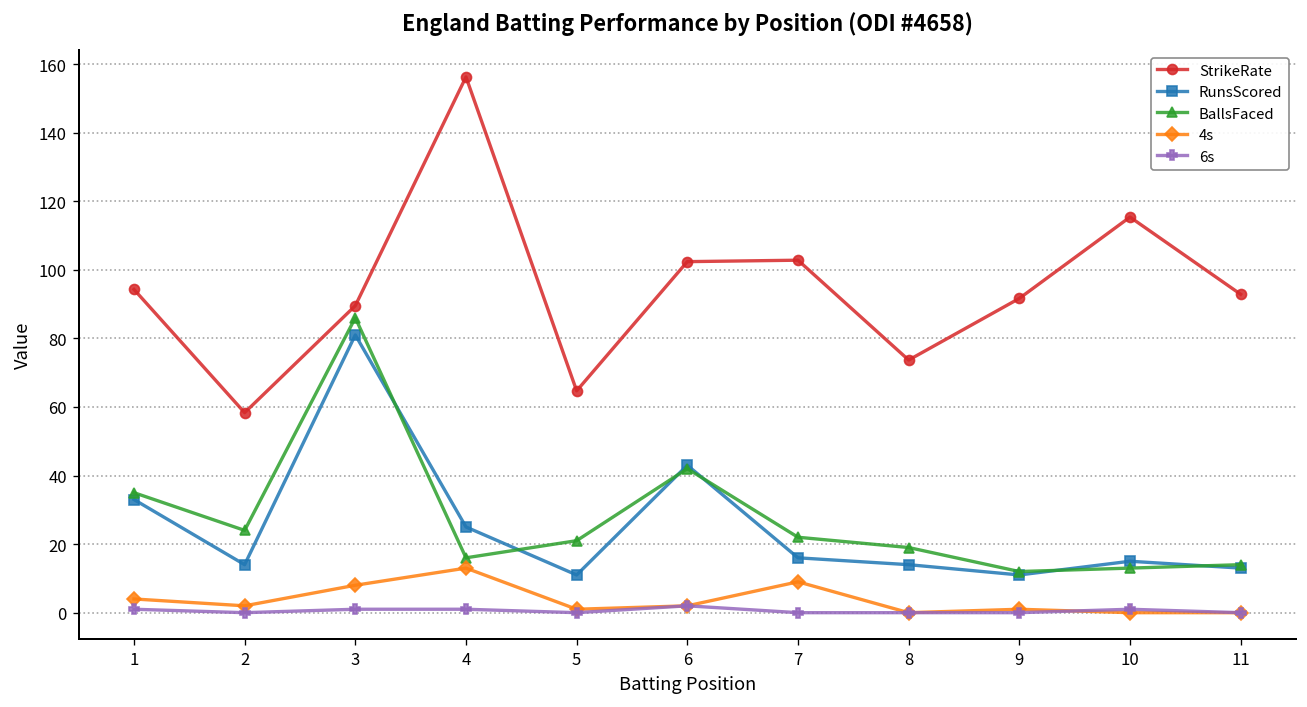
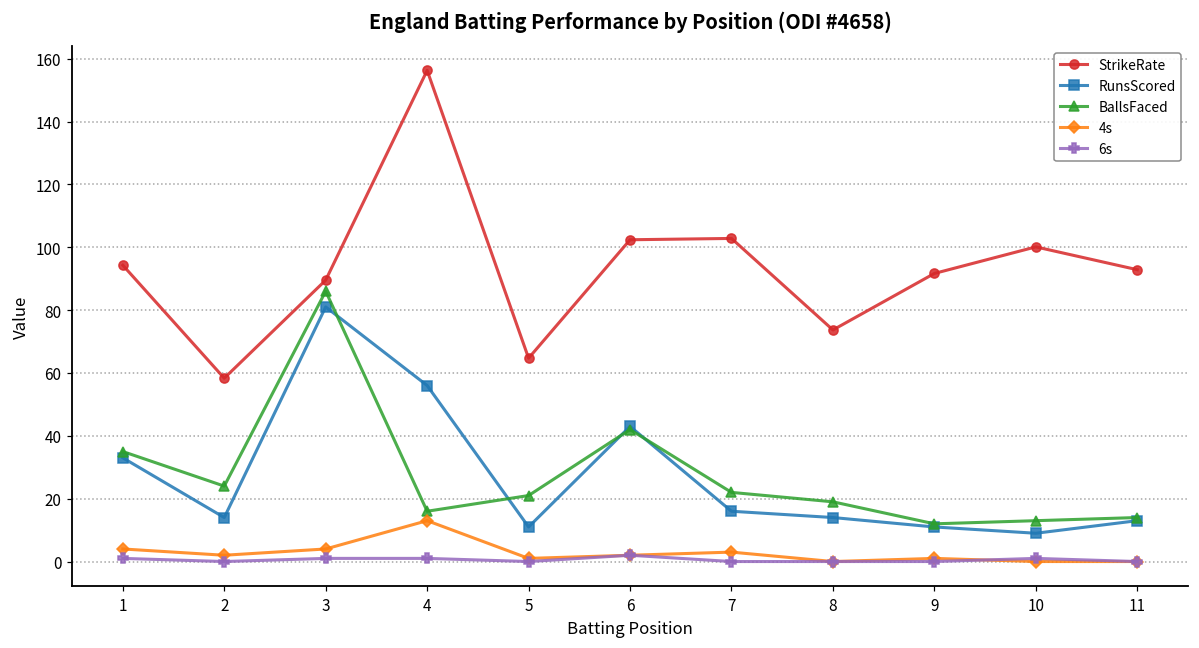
4s, 3: 8 -> 4
RunsScored, 4: 25 -> 56
4s, 7: 9 -> 3
StrikeRate, 10: 115 -> 100
RunsScored, 10: 15 -> 9
